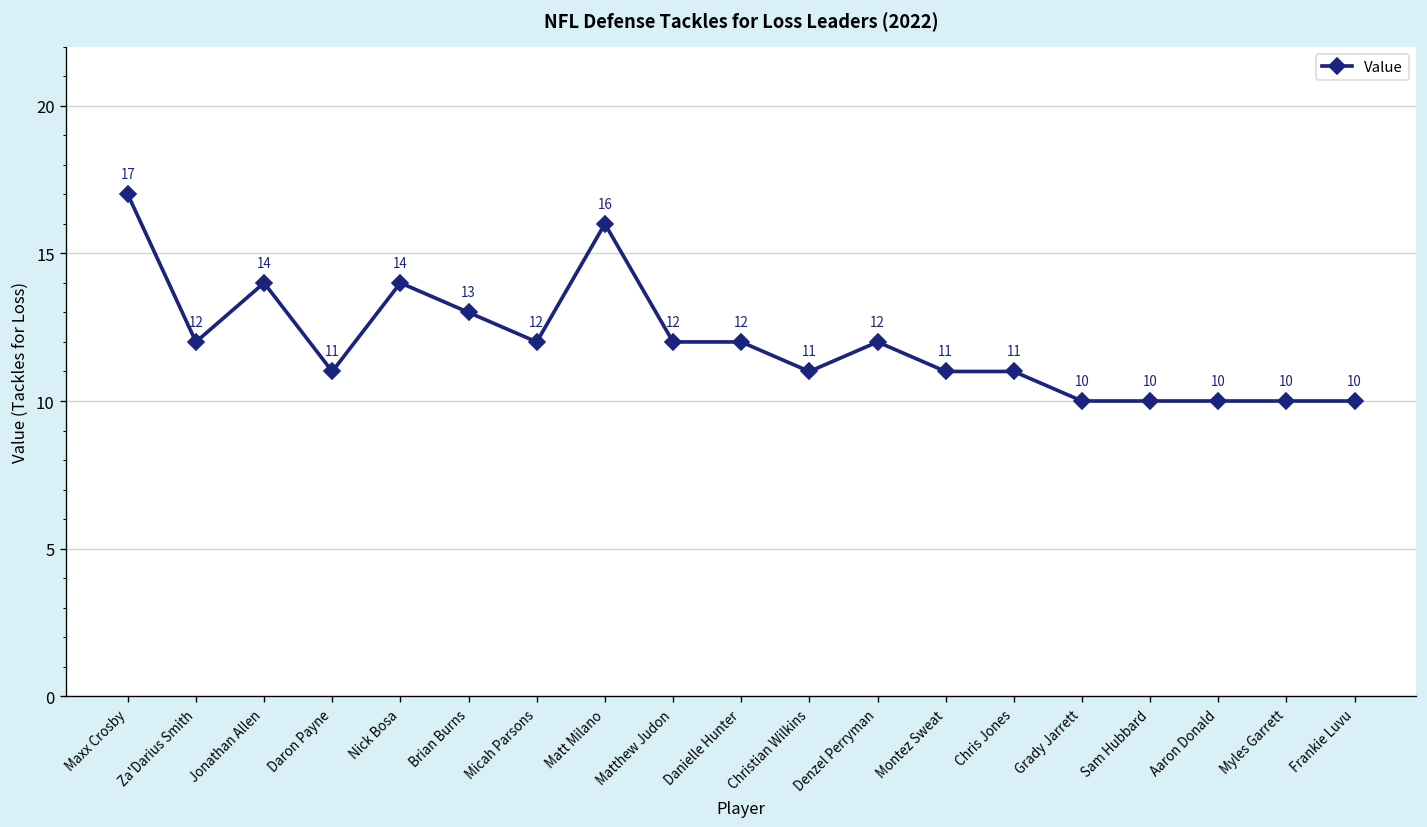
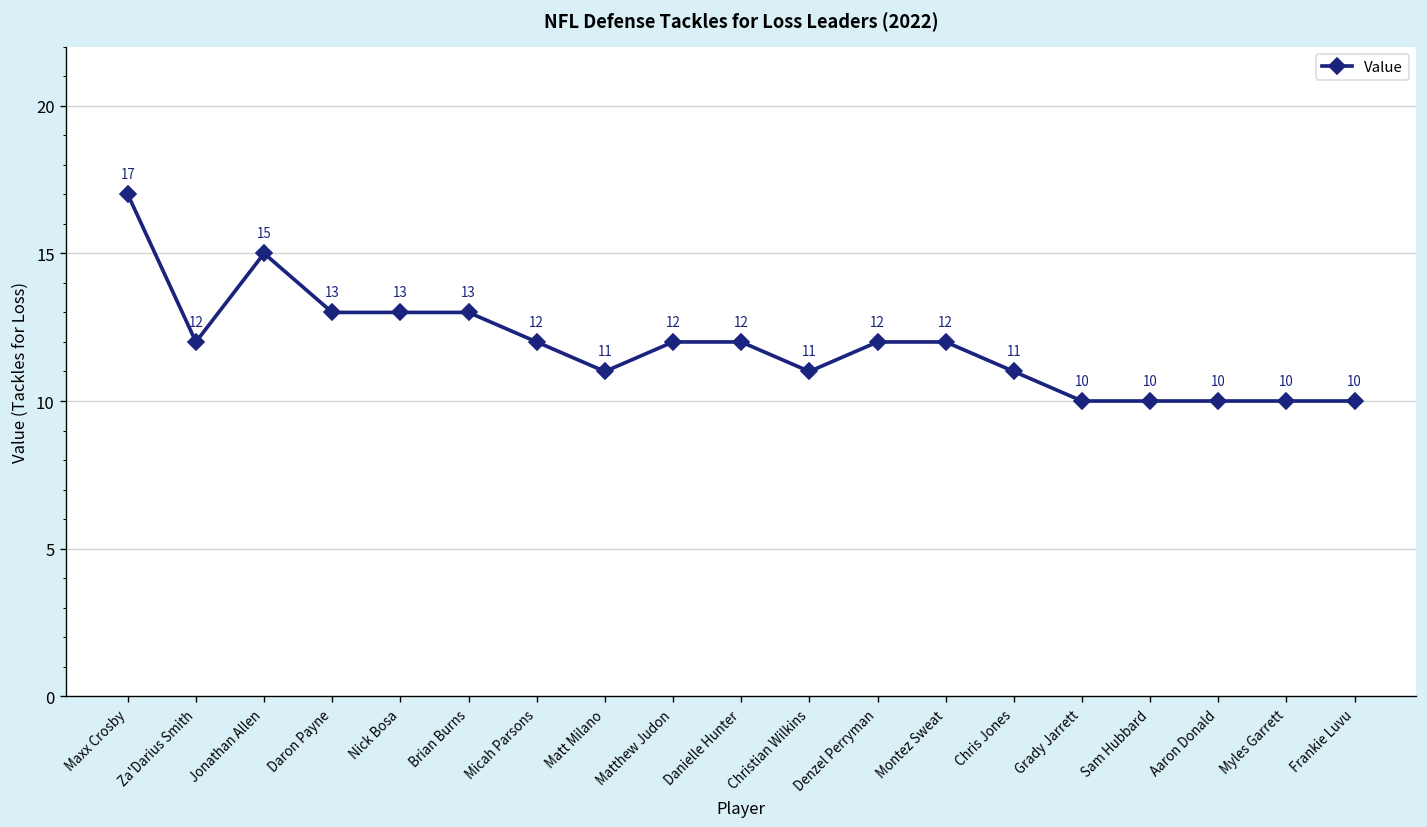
Jonathan Allen: 14 -> 15
Daron Payne: 11 -> 13
Nick Bosa: 14 -> 13
Matt Milano: 16 -> 11
Montez Sweat: 11 -> 12
